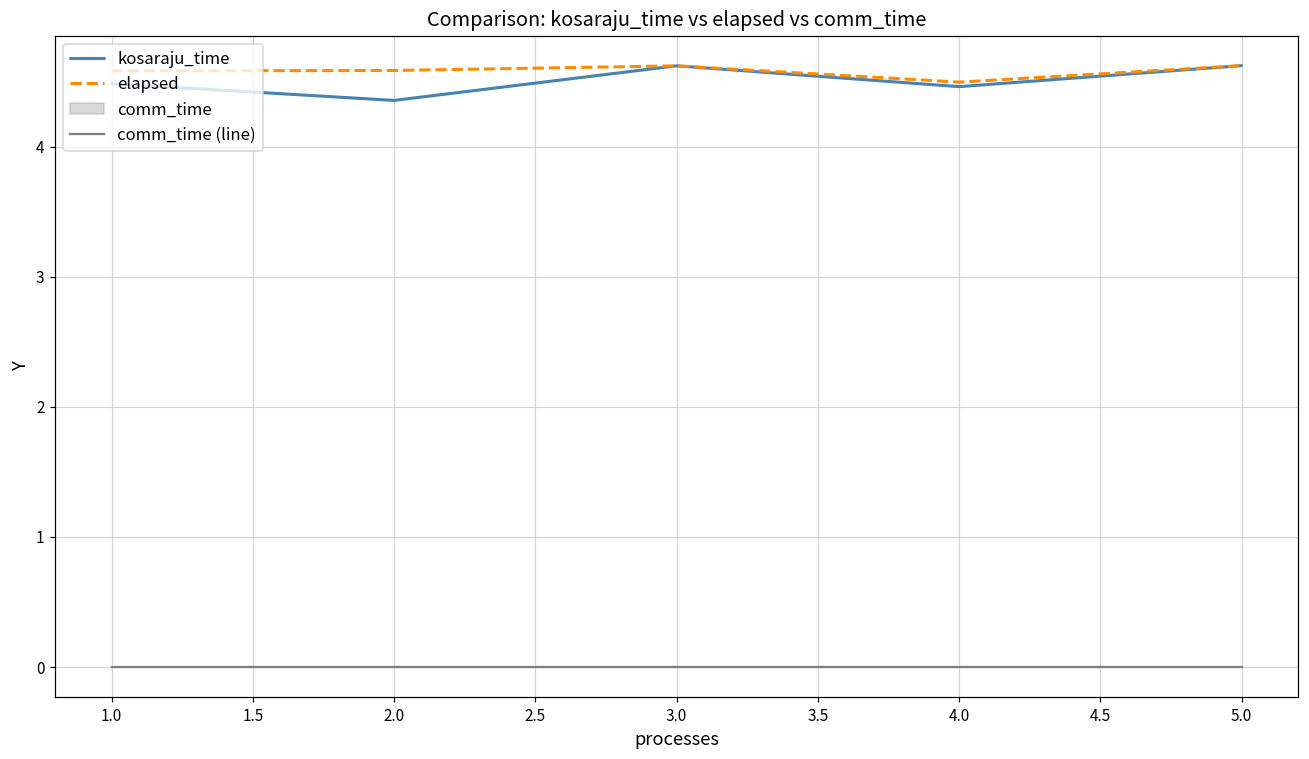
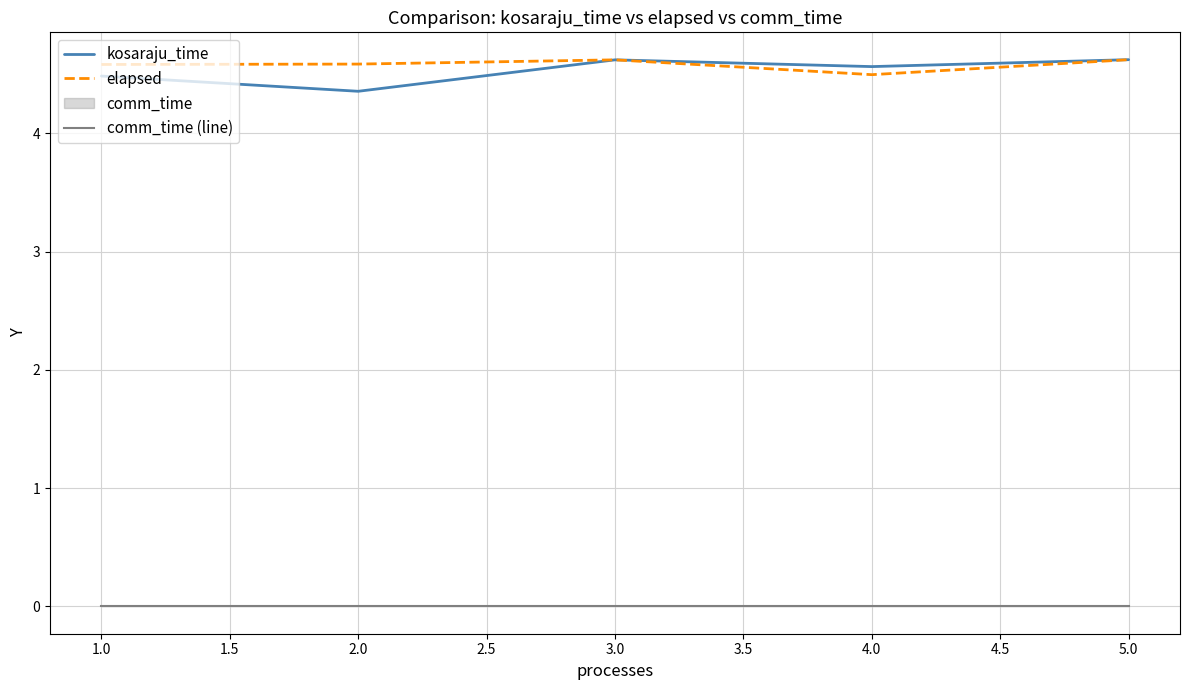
kosaraju_time, 4.0: 4.46 -> 4.57
